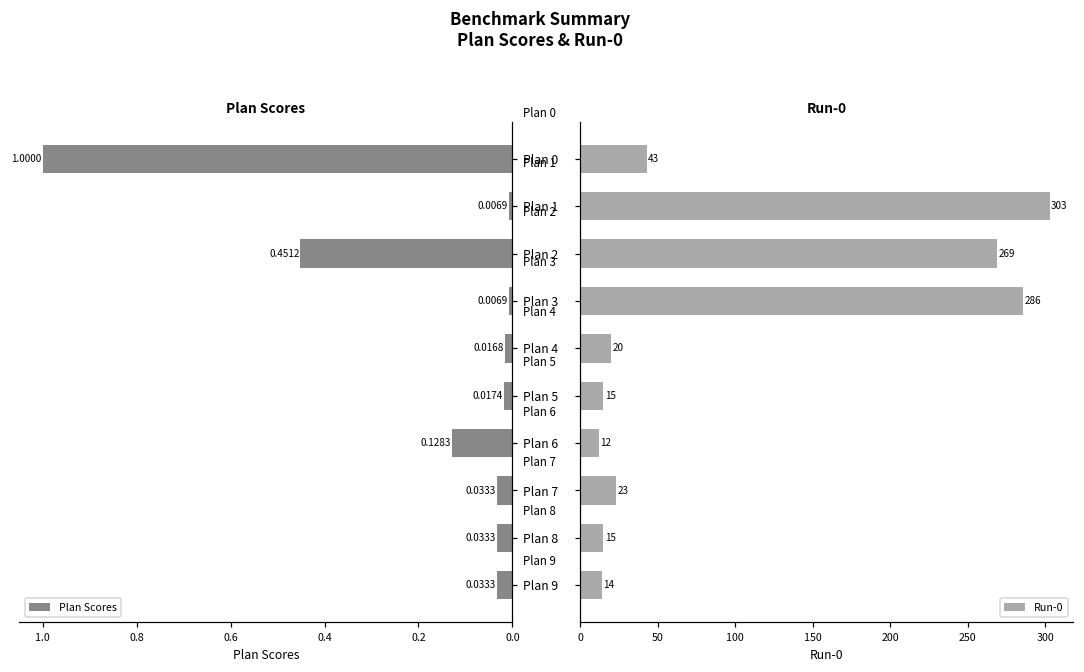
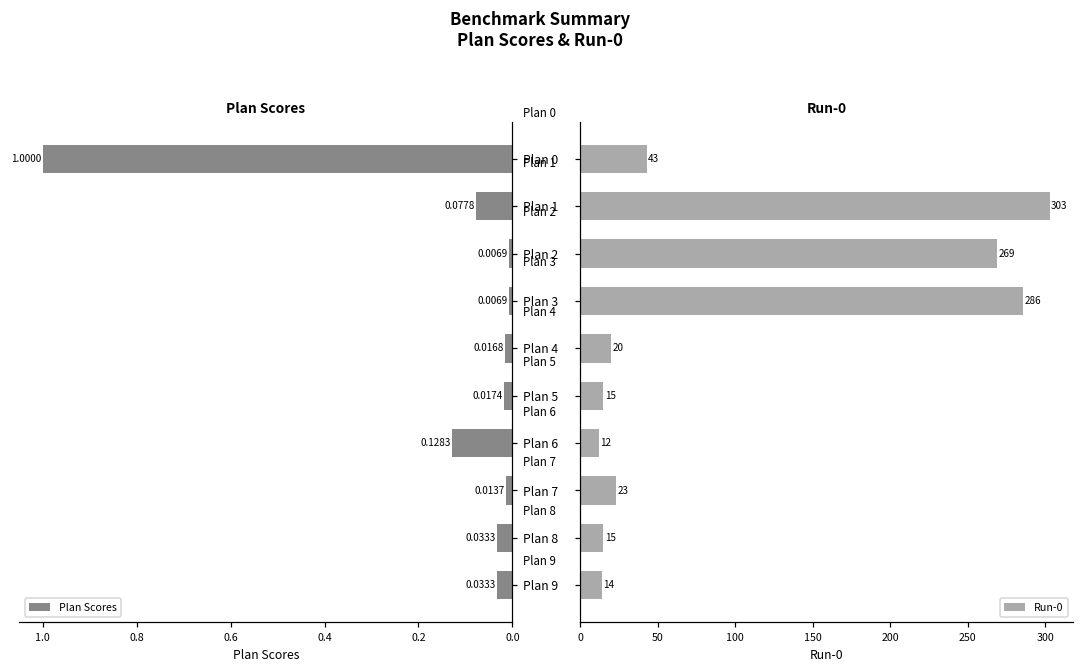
Plan Scores, Plan 1: 0.0069 -> 0.0778
Plan Scores, Plan 2: 0.4512 -> 0.0069
Plan Scores, Plan 7: 0.0333 -> 0.0137
